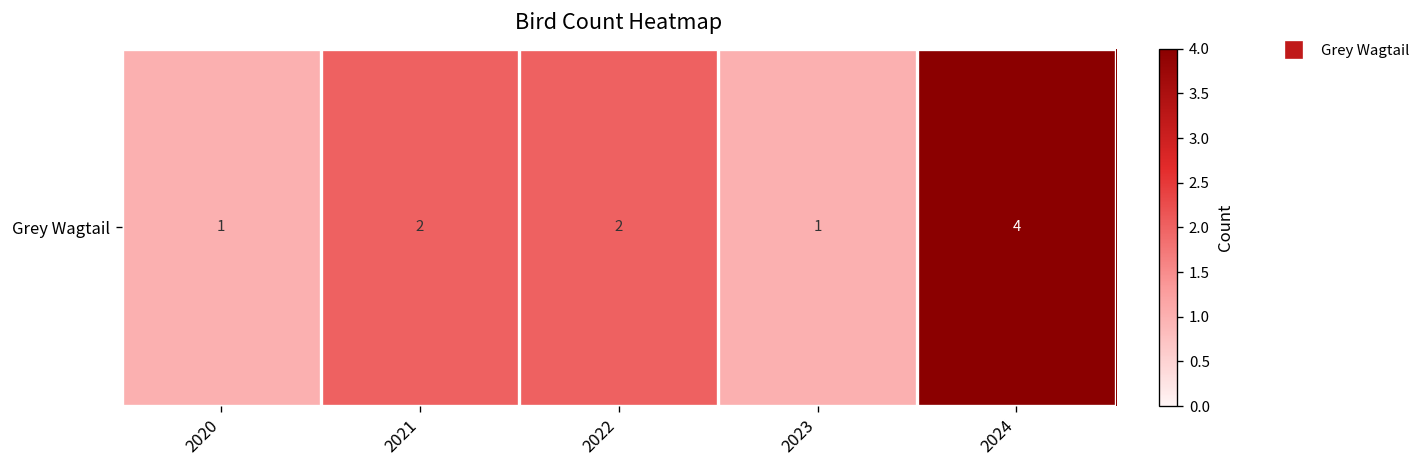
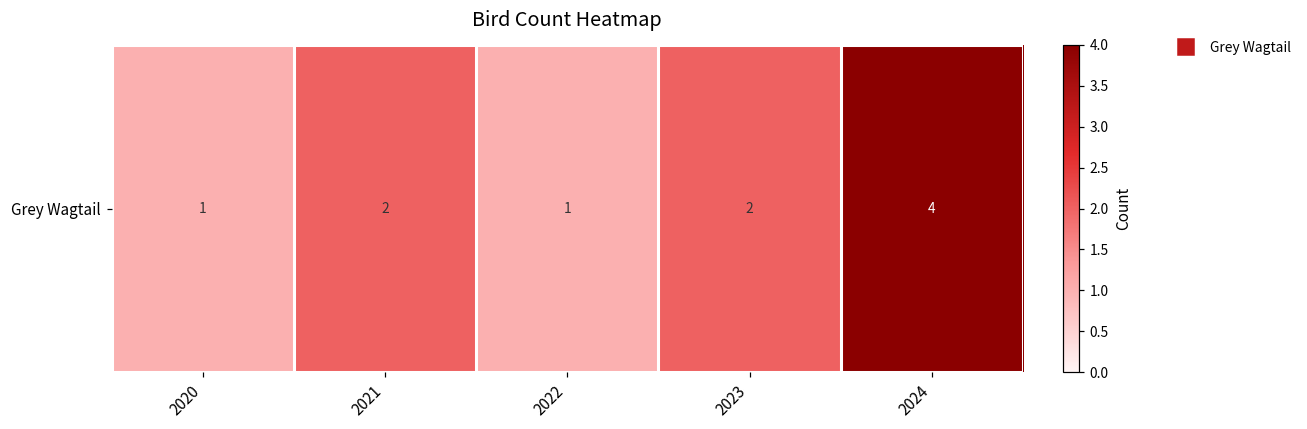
Grey Wagtail, 2022: 2 -> 1
Grey Wagtail, 2023: 1 -> 2
